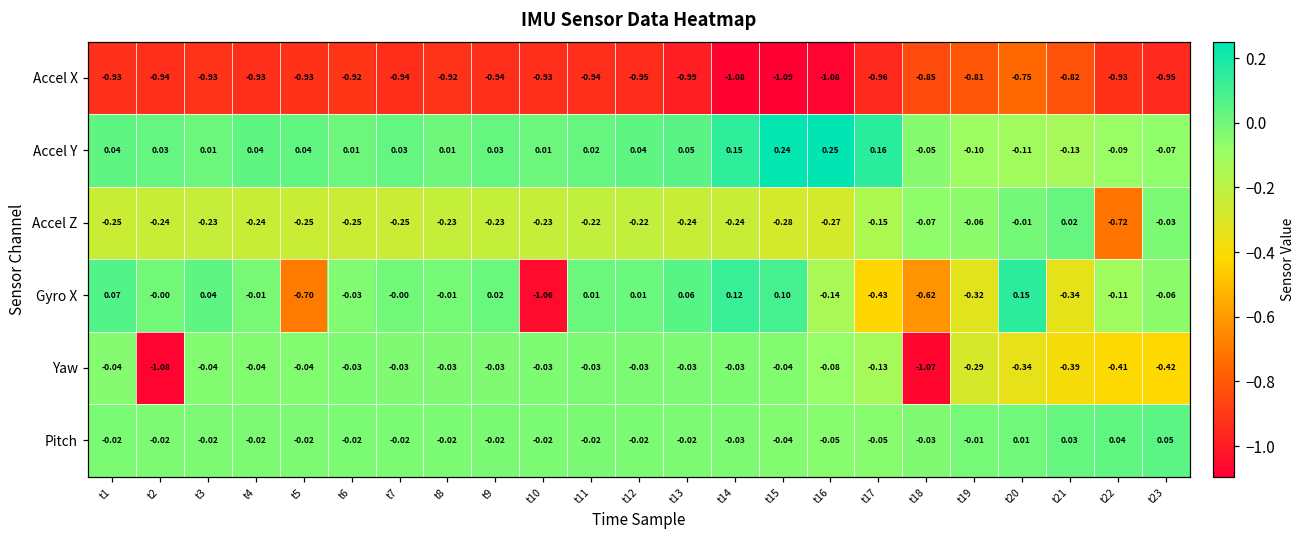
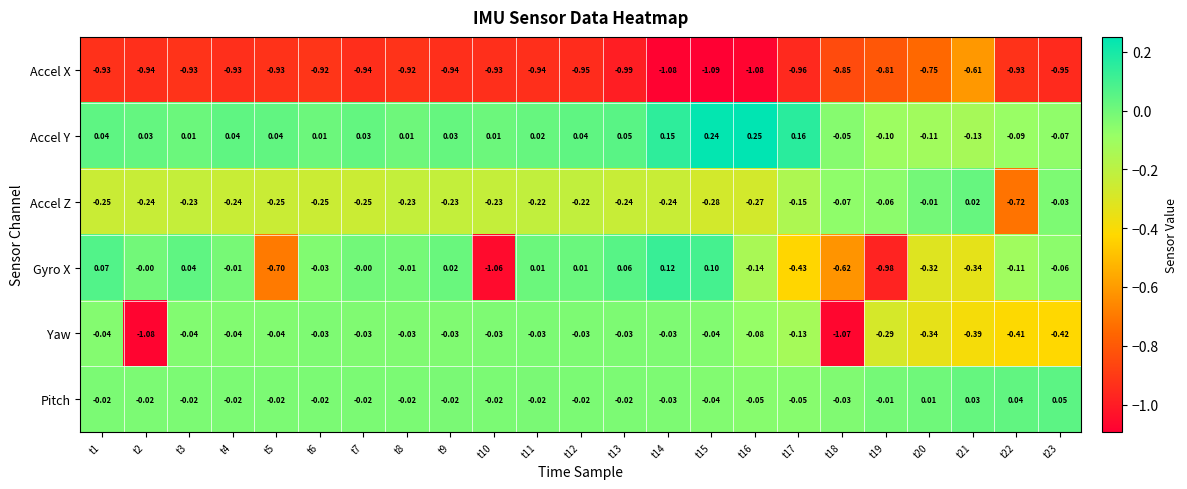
Accel X, t21: -0.82 -> -0.61
Gyro X, t19: -0.32 -> -0.98
Gyro X, t20: 0.15 -> -0.32
